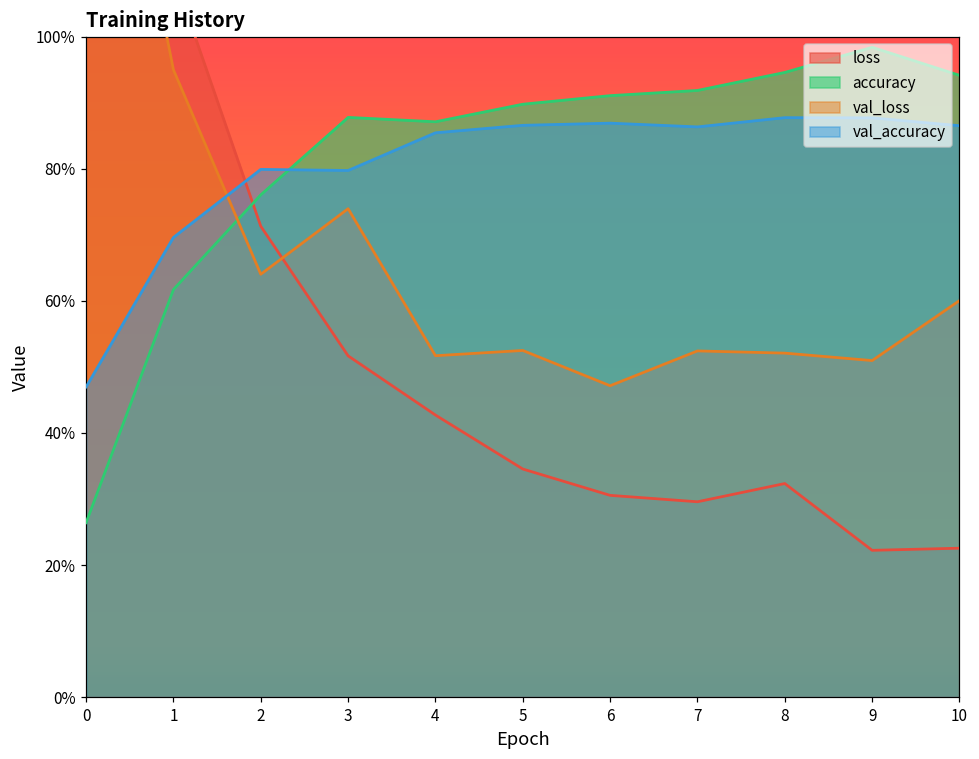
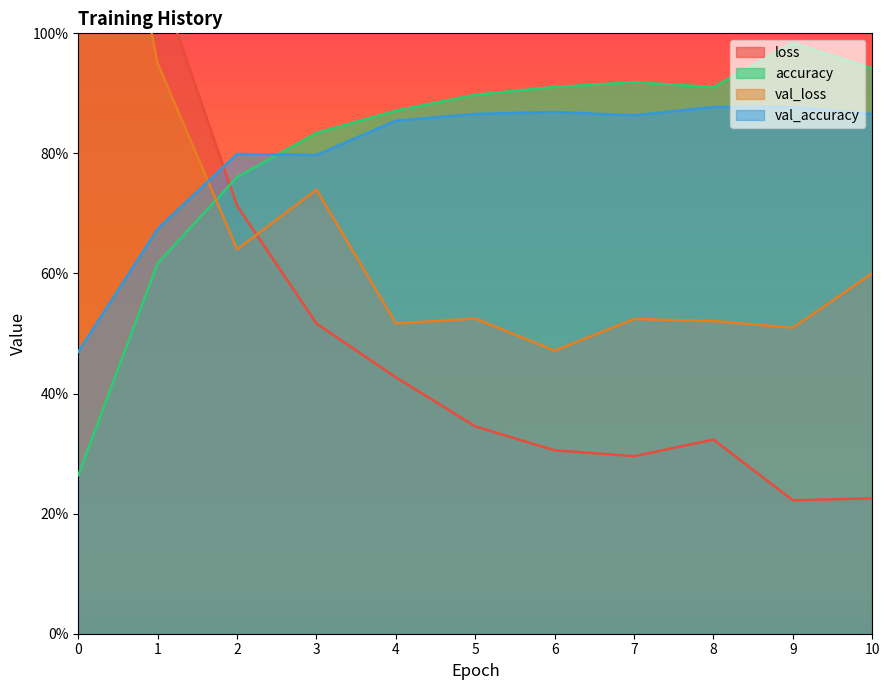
val_accuracy, 1: 70% -> 67%
accuracy, 3: 88% -> 83%
accuracy, 8: 95% -> 91%
